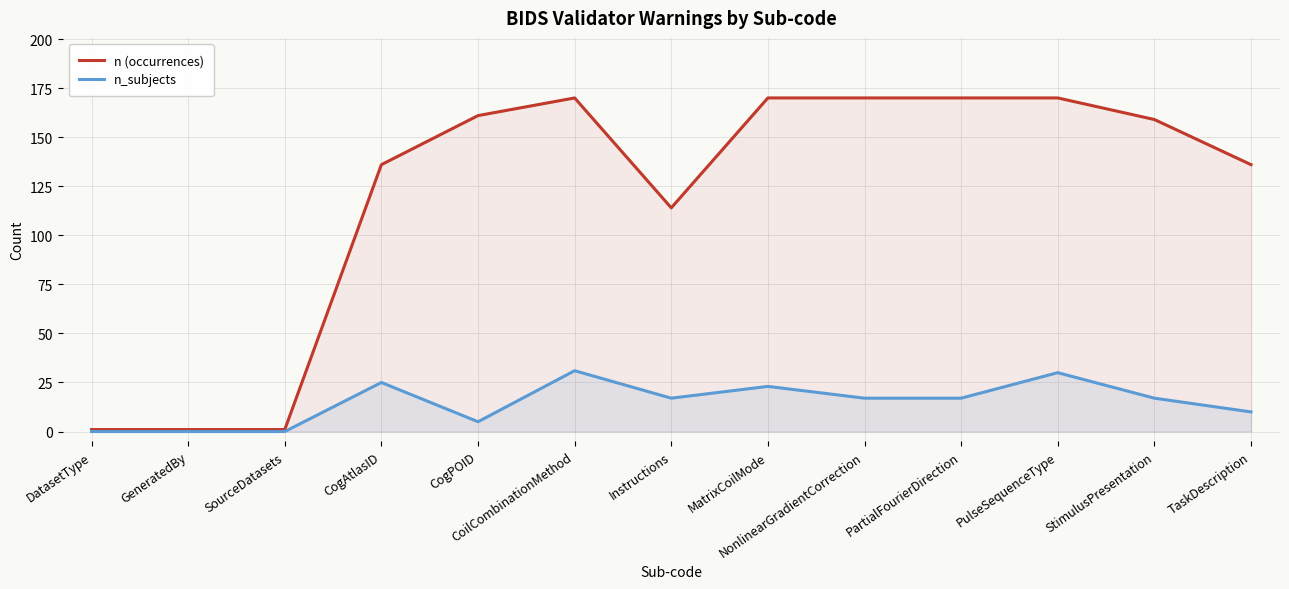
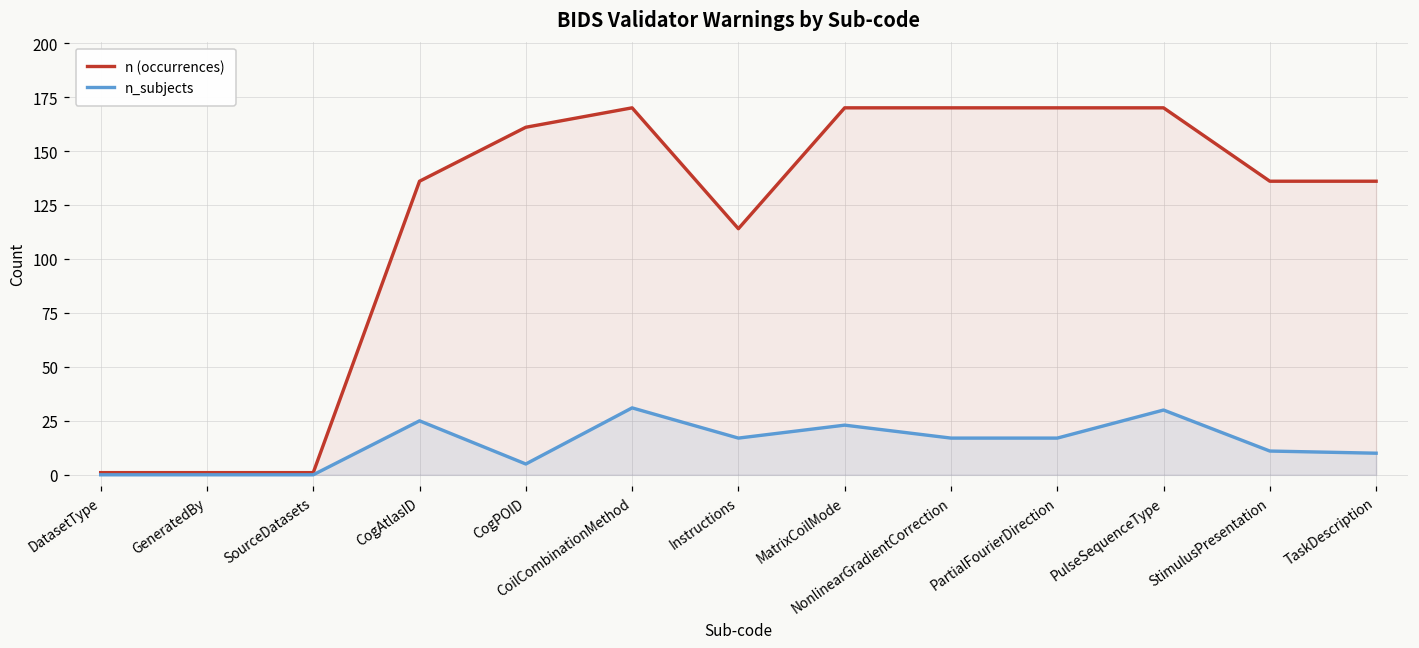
n (occurrences), StimulusPresentation: 159 -> 136
n_subjects, StimulusPresentation: 17 -> 11
